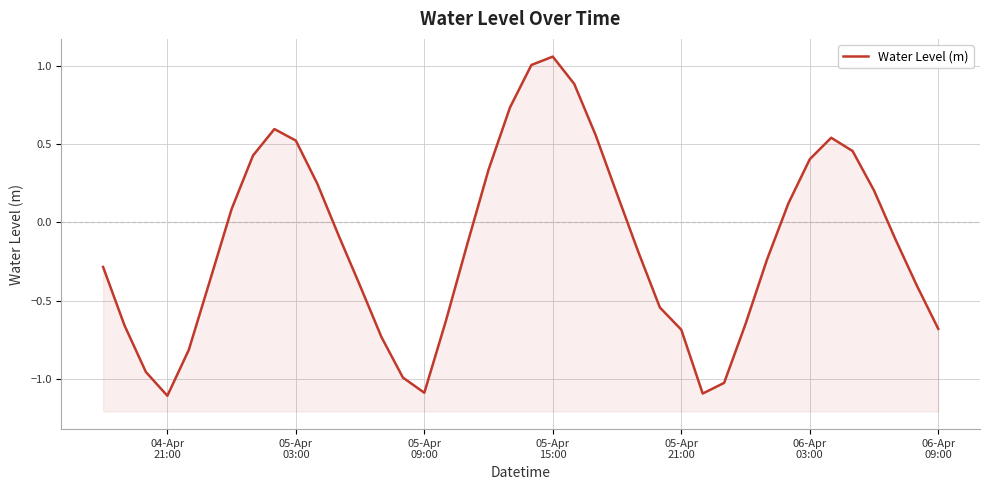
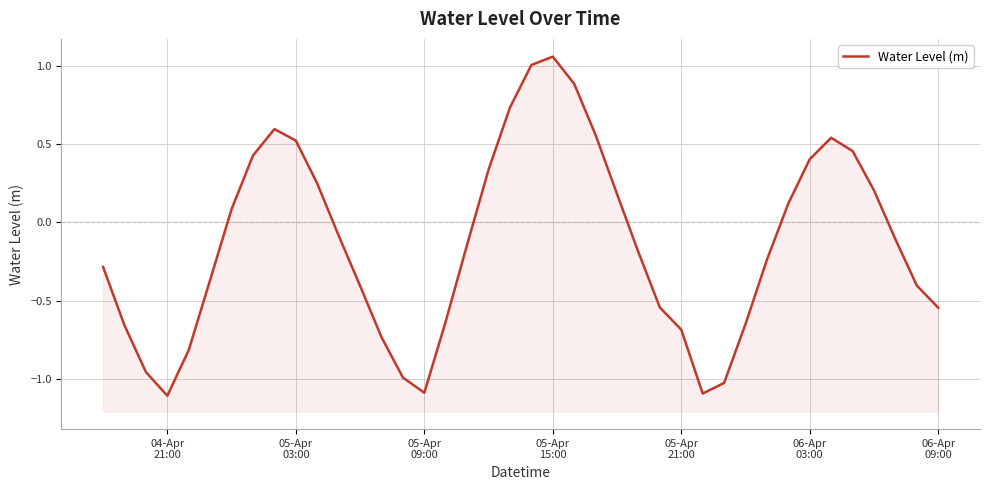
06-Apr 09:00: -0.68 -> -0.55
